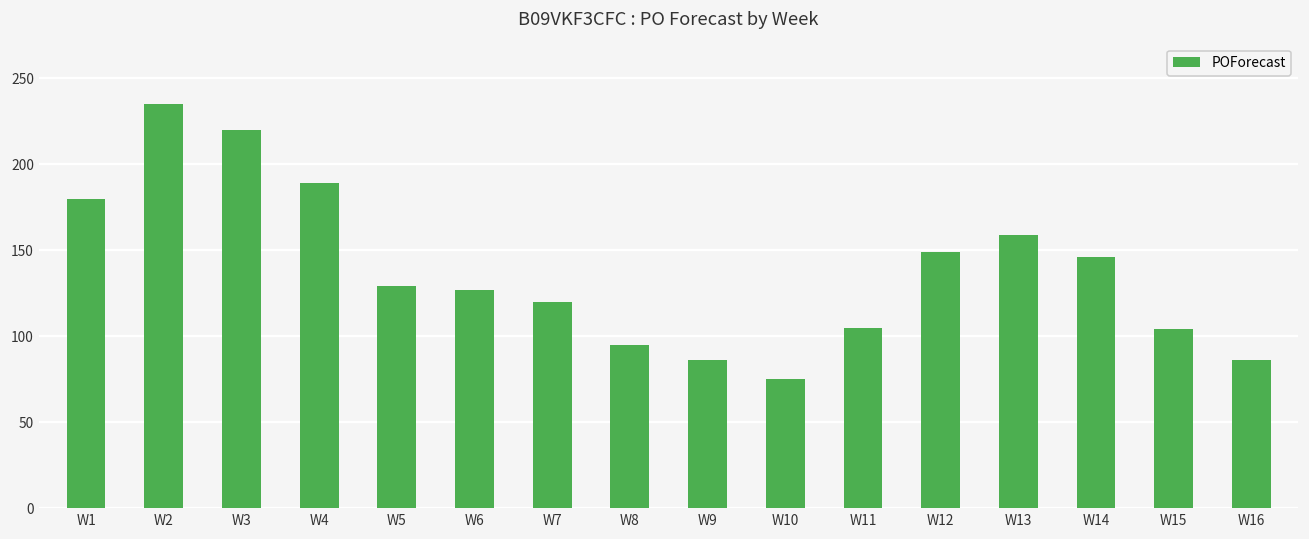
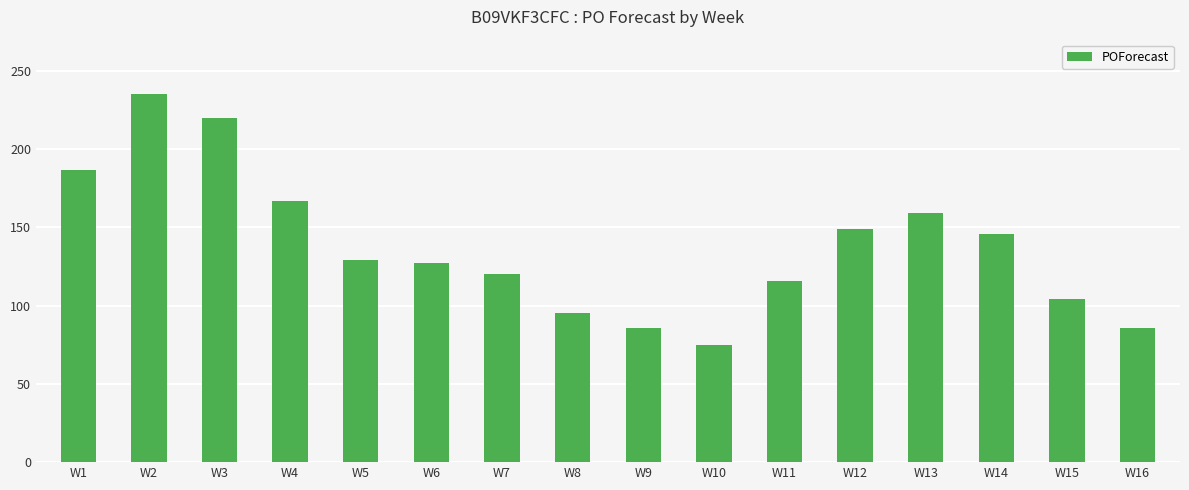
W1: 180 -> 187
W4: 189 -> 167
W11: 105 -> 116
